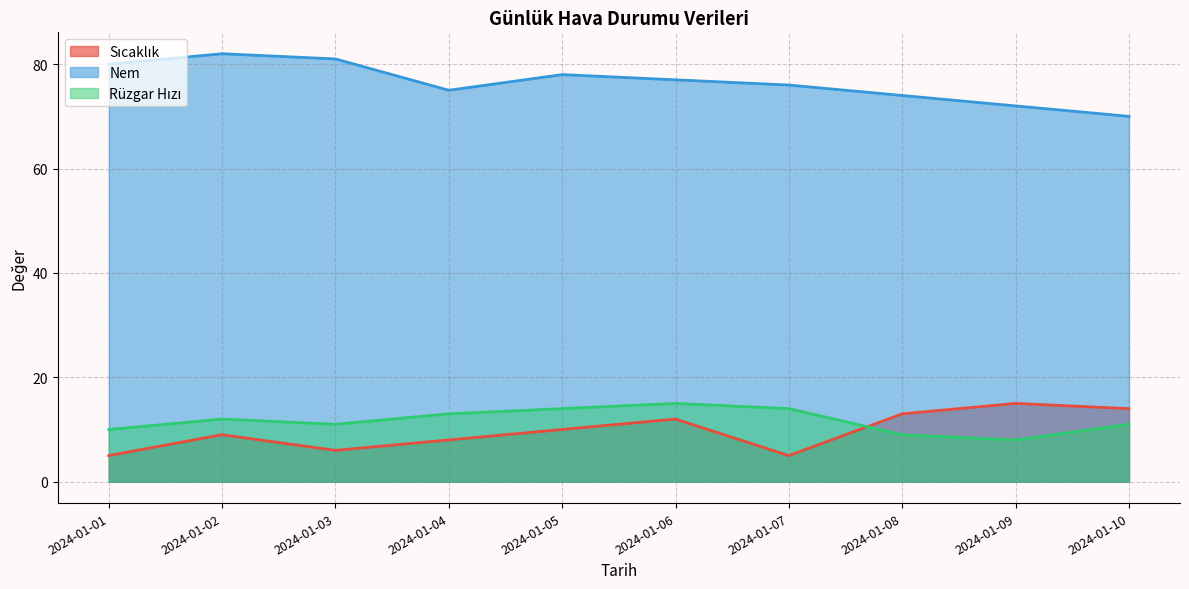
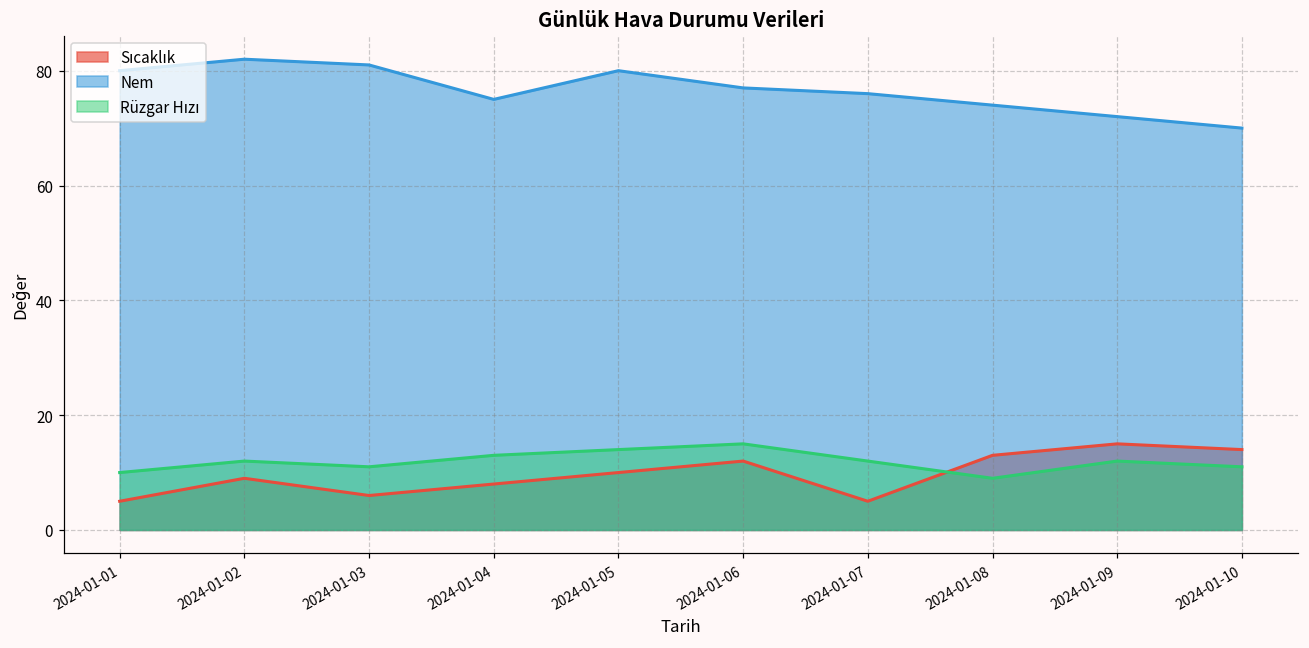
Nem, 2024-01-05: 78 -> 80
Rüzgar Hızı, 2024-01-07: 14 -> 12
Rüzgar Hızı, 2024-01-09: 8 -> 12
